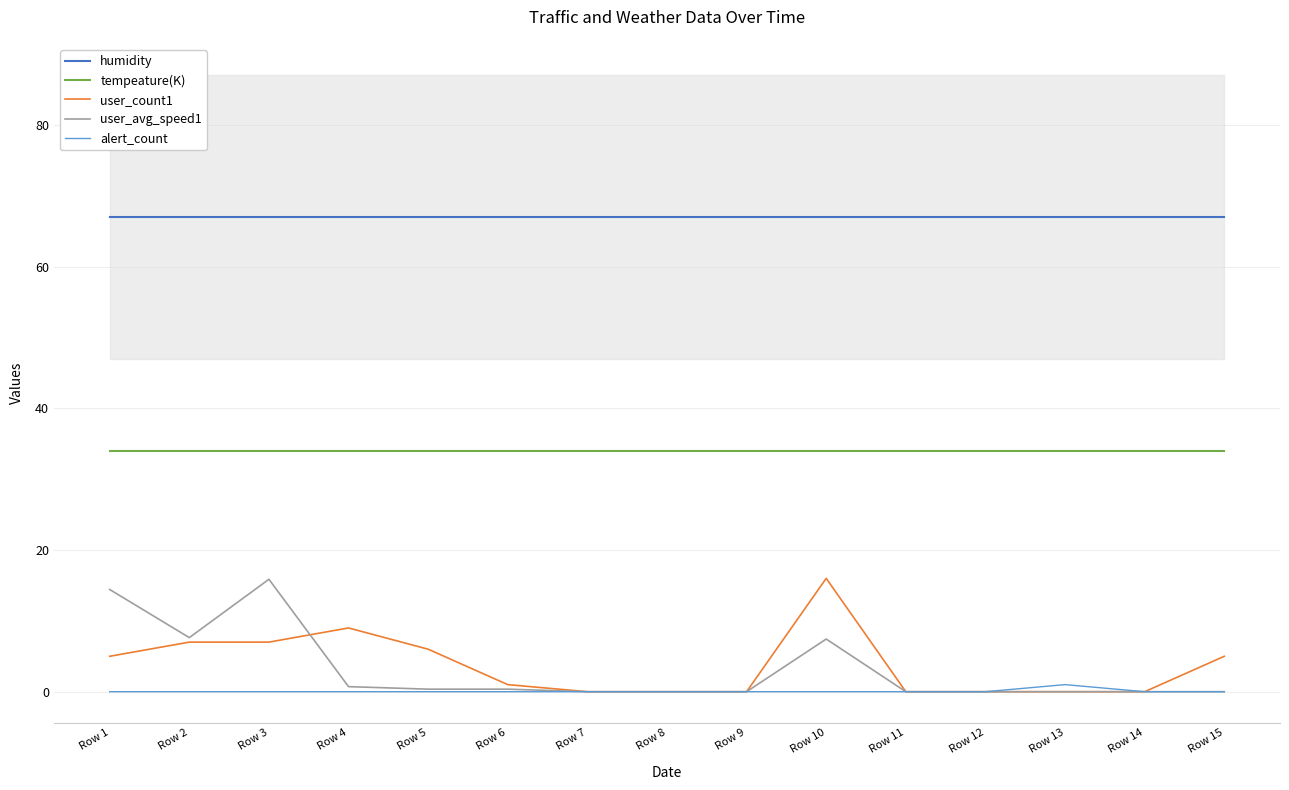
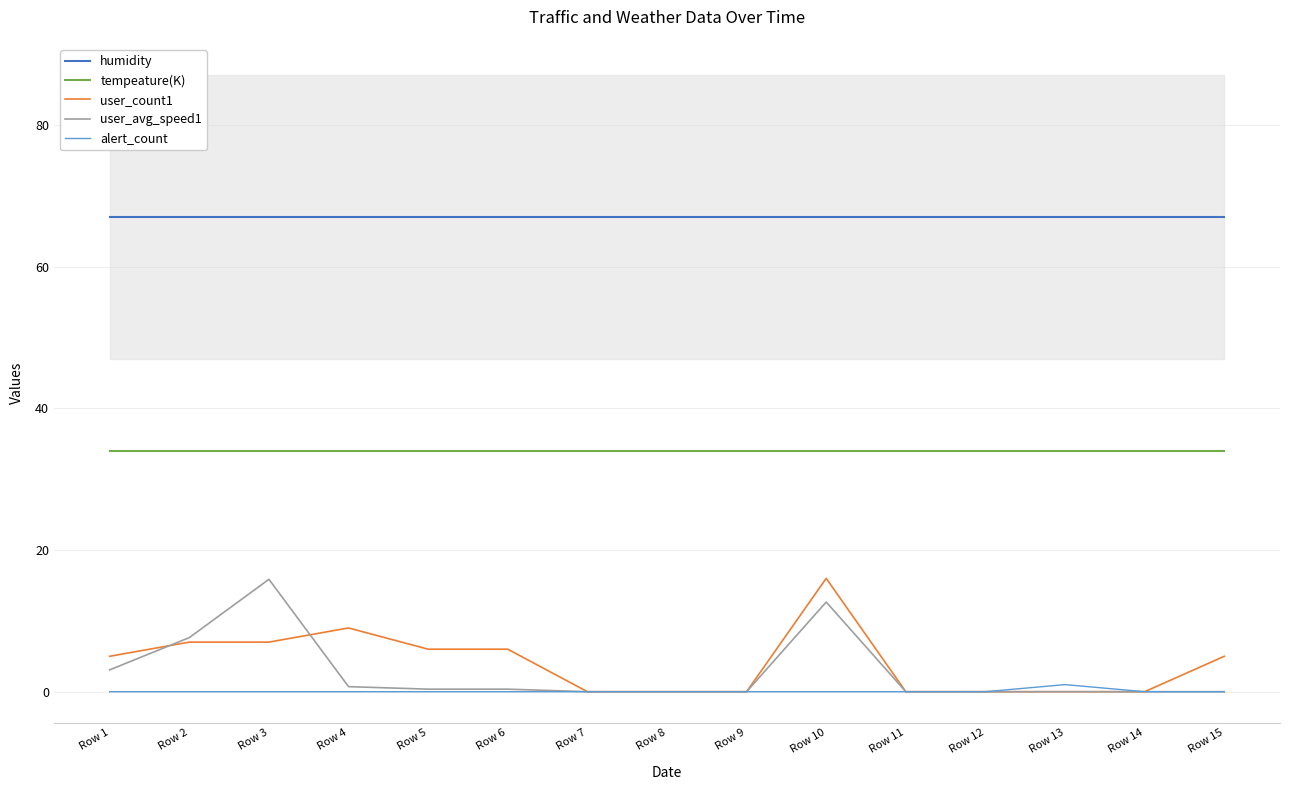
user_avg_speed1, Row 1: 14 -> 3
user_count1, Row 6: 1 -> 6
user_avg_speed1, Row 10: 7 -> 13
